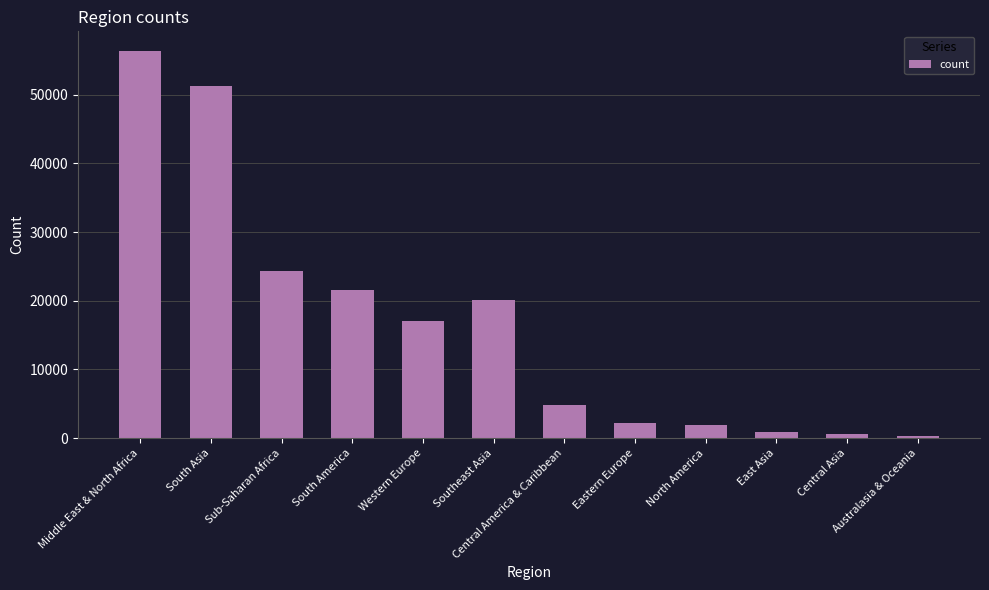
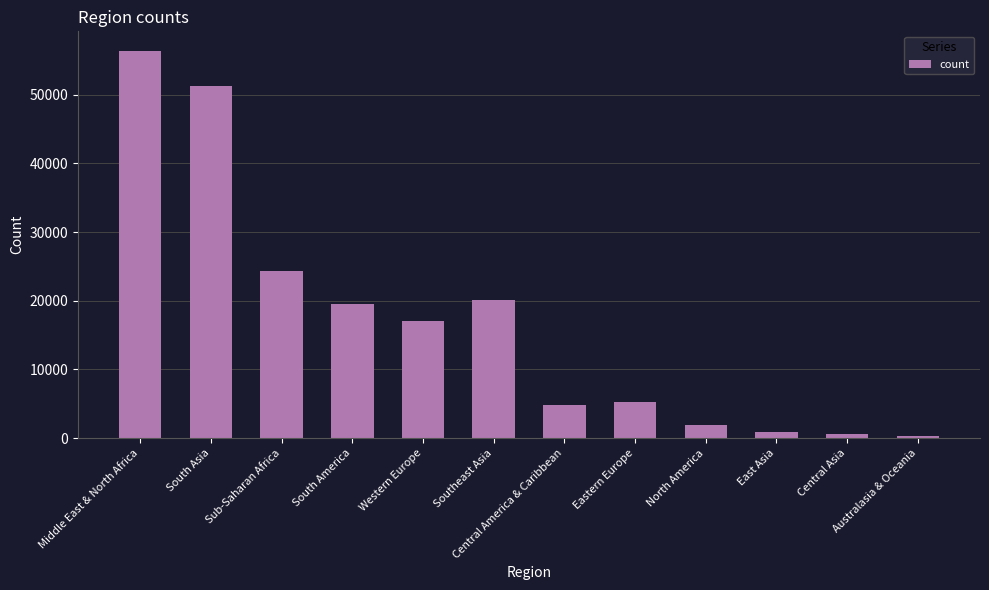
South America: 22000 -> 20000
Eastern Europe: 2000 -> 5000
